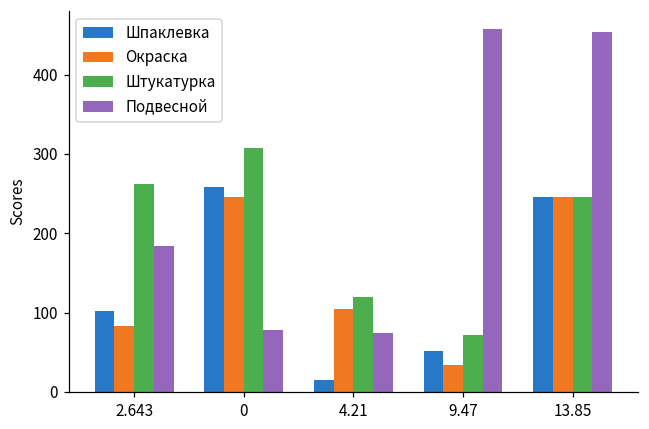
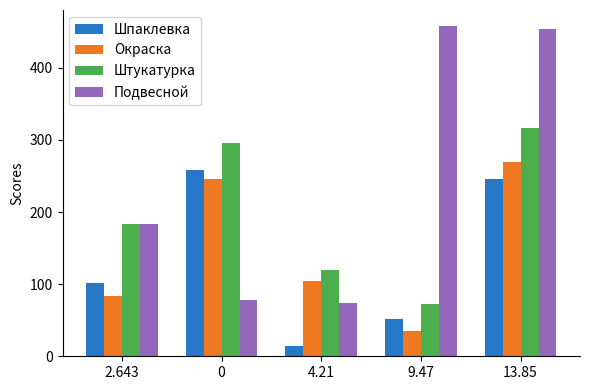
Штукатурка, 2.643: 260 -> 180
Штукатурка, 0: 310 -> 300
Окраска, 13.85: 250 -> 270
Штукатурка, 13.85: 250 -> 320
